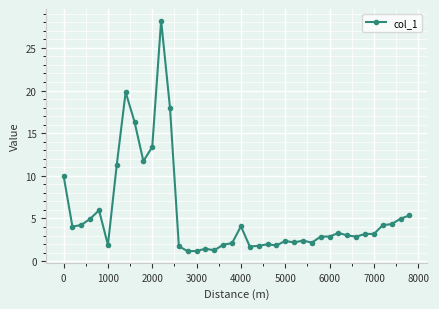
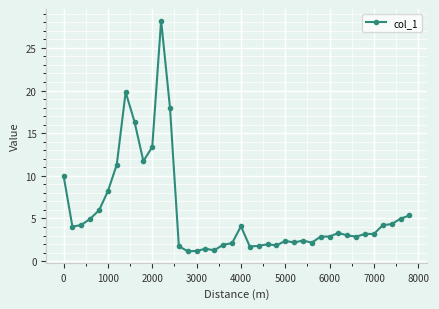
1000: 2 -> 8
